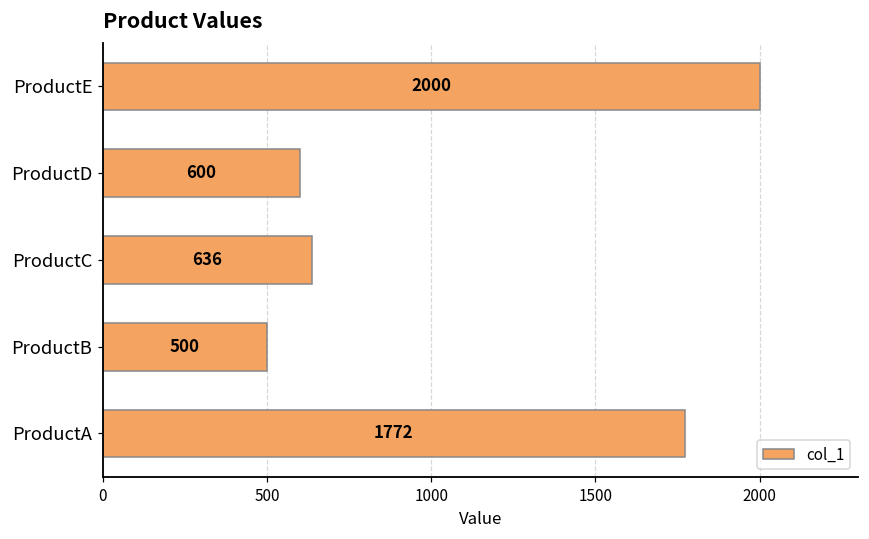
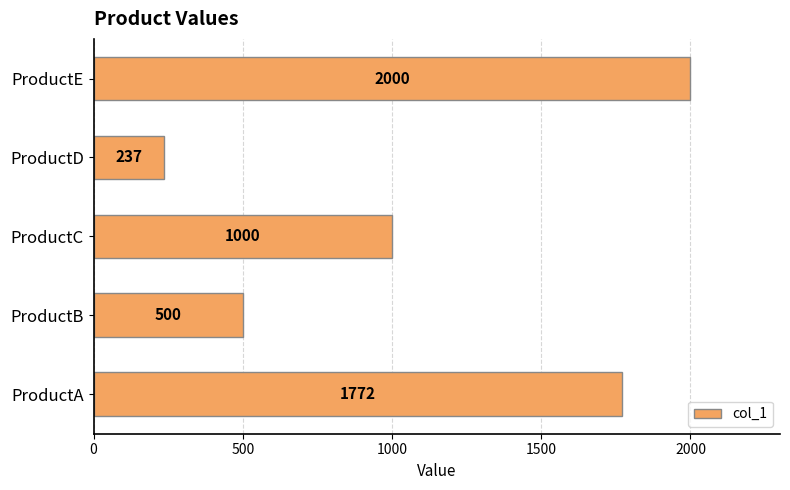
ProductD: 600 -> 237
ProductC: 636 -> 1000
